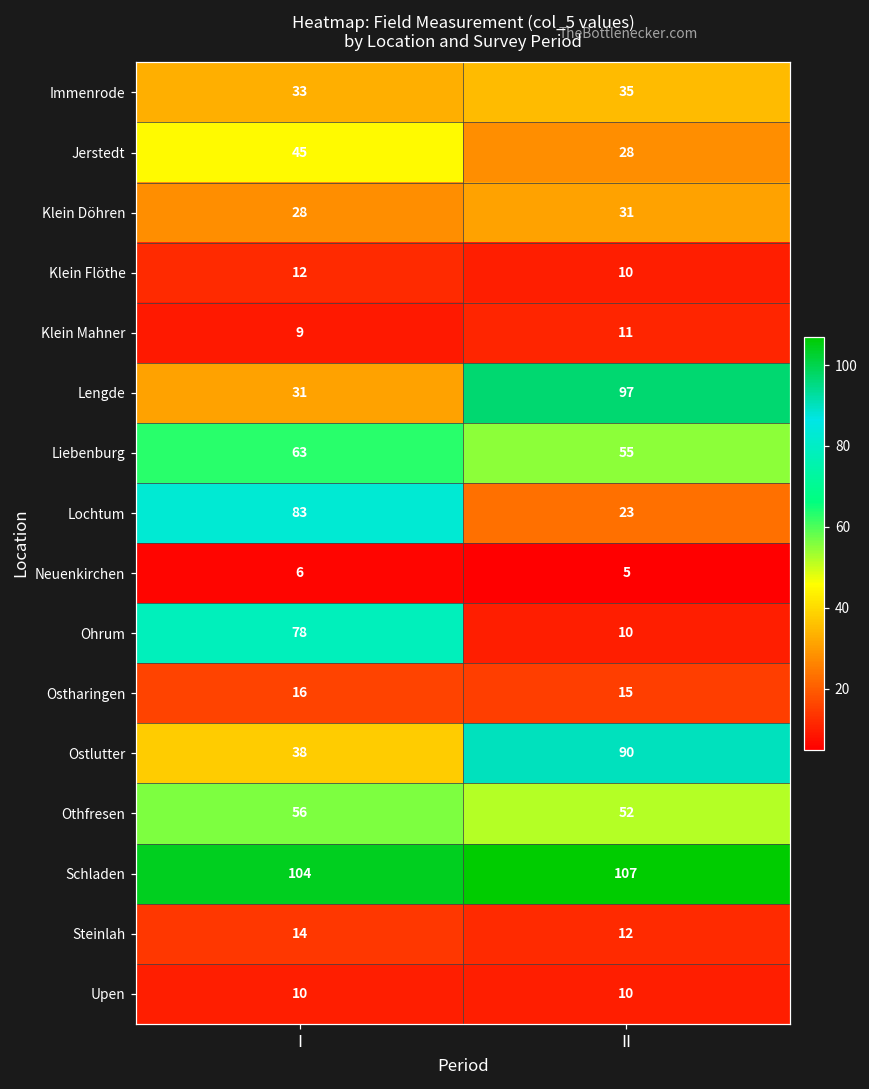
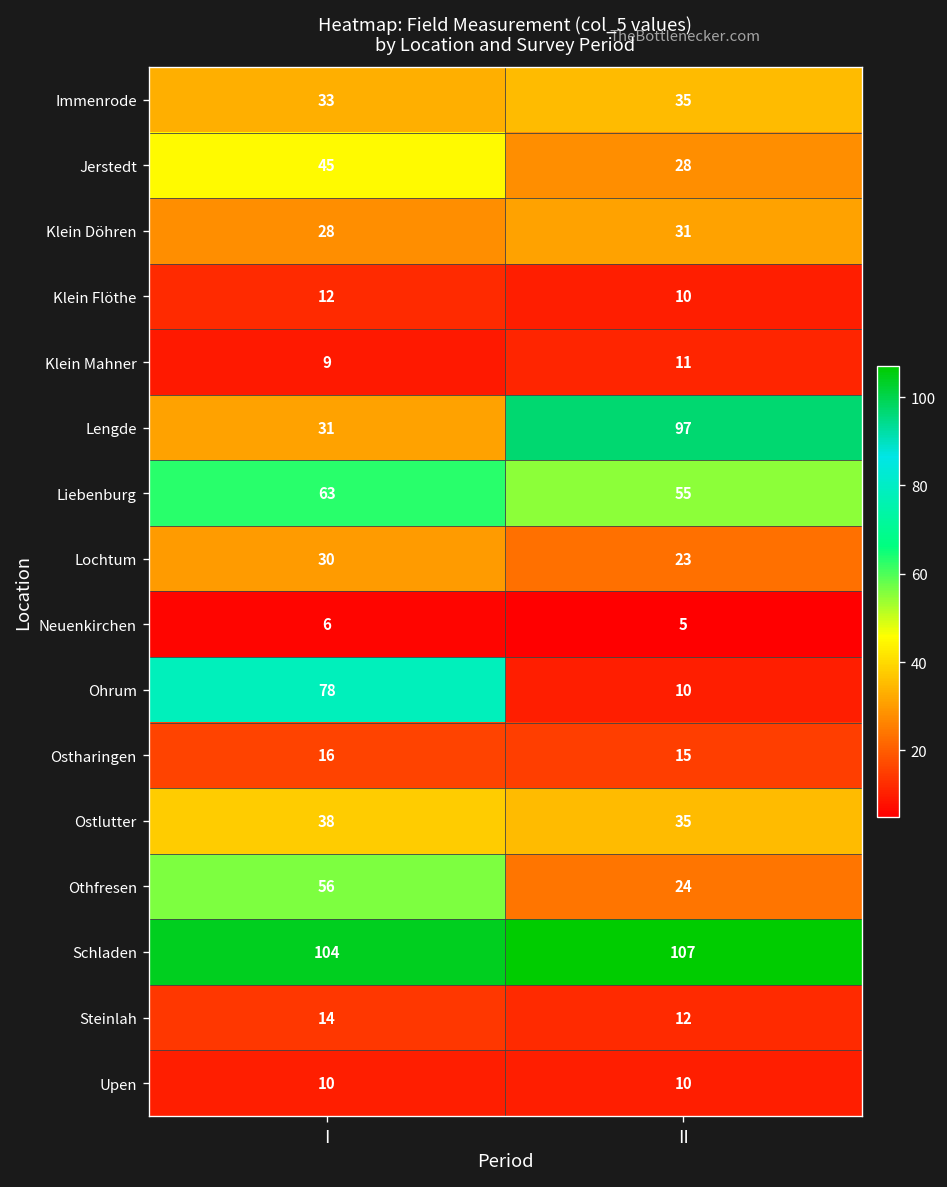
Lochtum, I: 83 -> 30
Ostlutter, II: 90 -> 35
Othfresen, II: 52 -> 24
